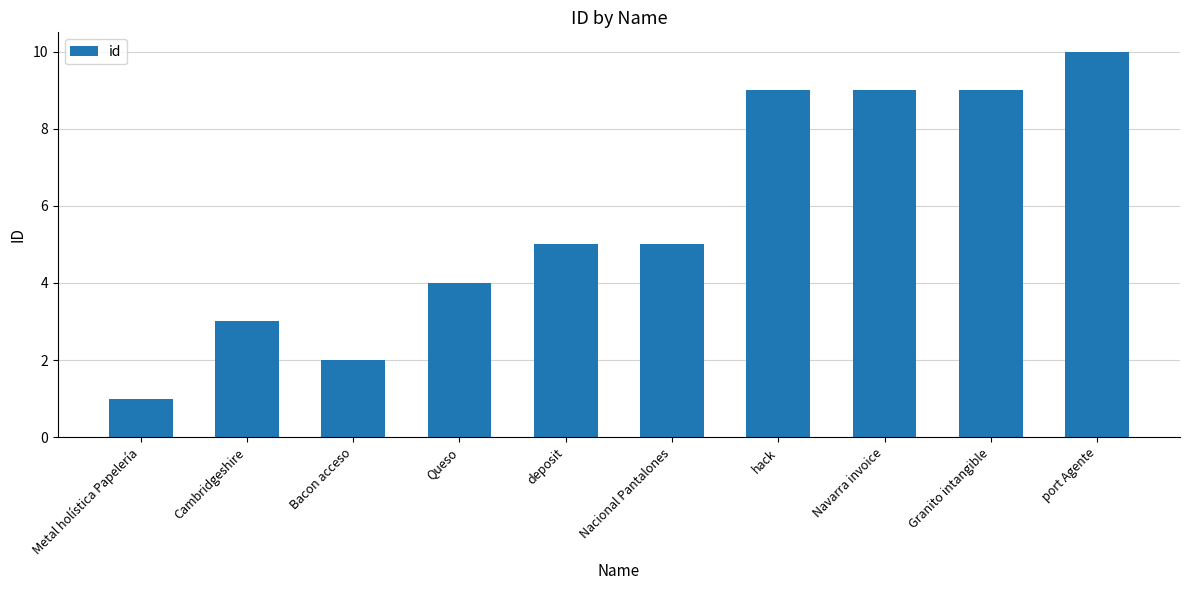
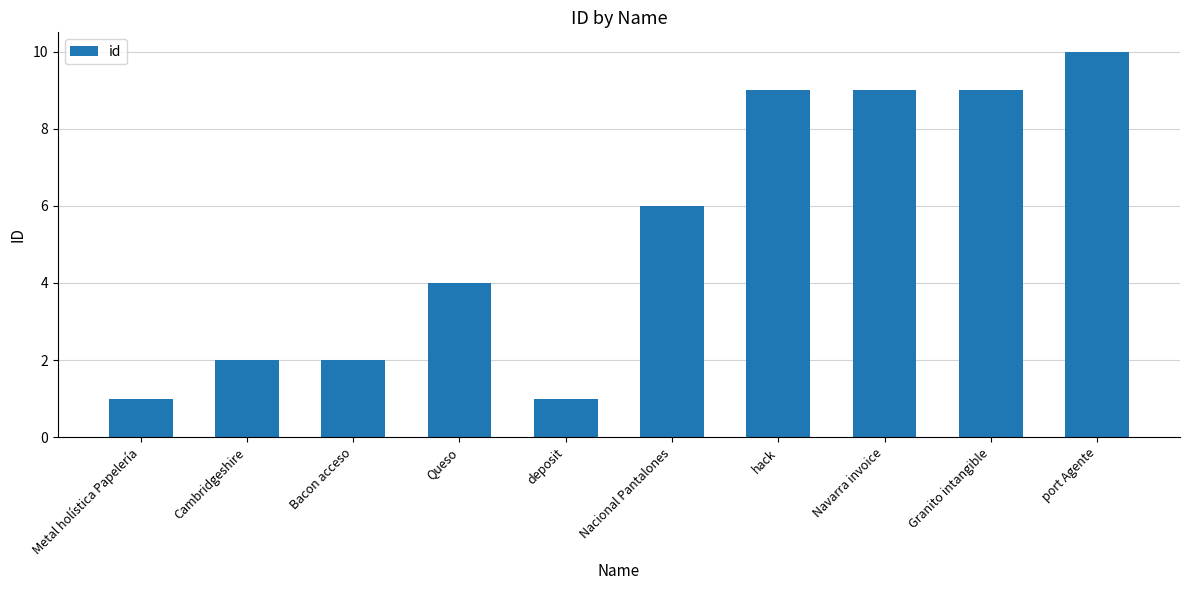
Cambridgeshire: 3 -> 2
deposit: 5 -> 1
Nacional Pantalones: 5 -> 6
